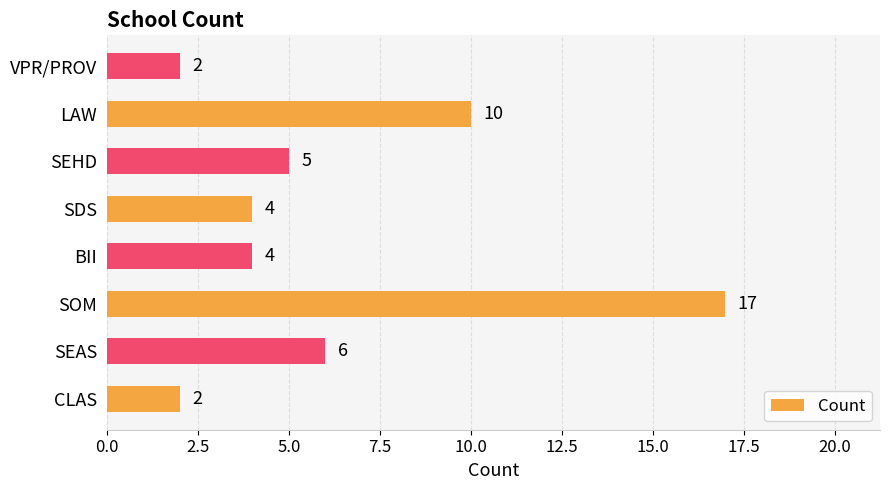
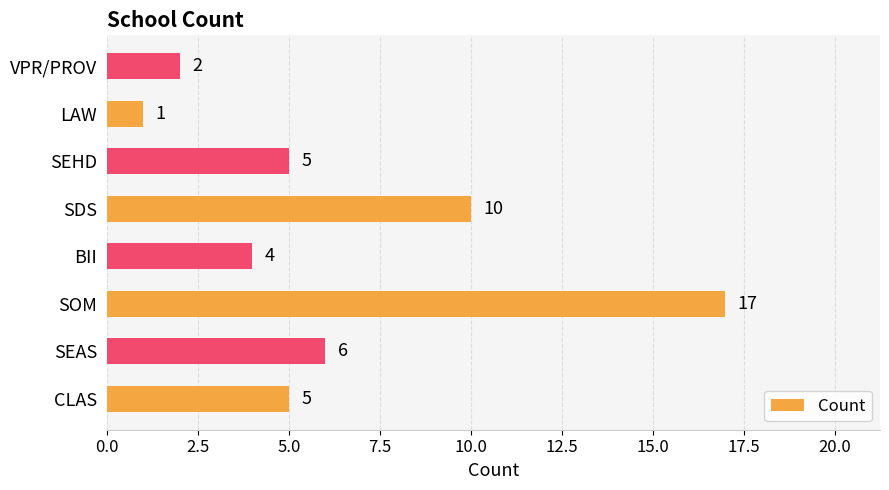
LAW: 10 -> 1
SDS: 4 -> 10
CLAS: 2 -> 5
